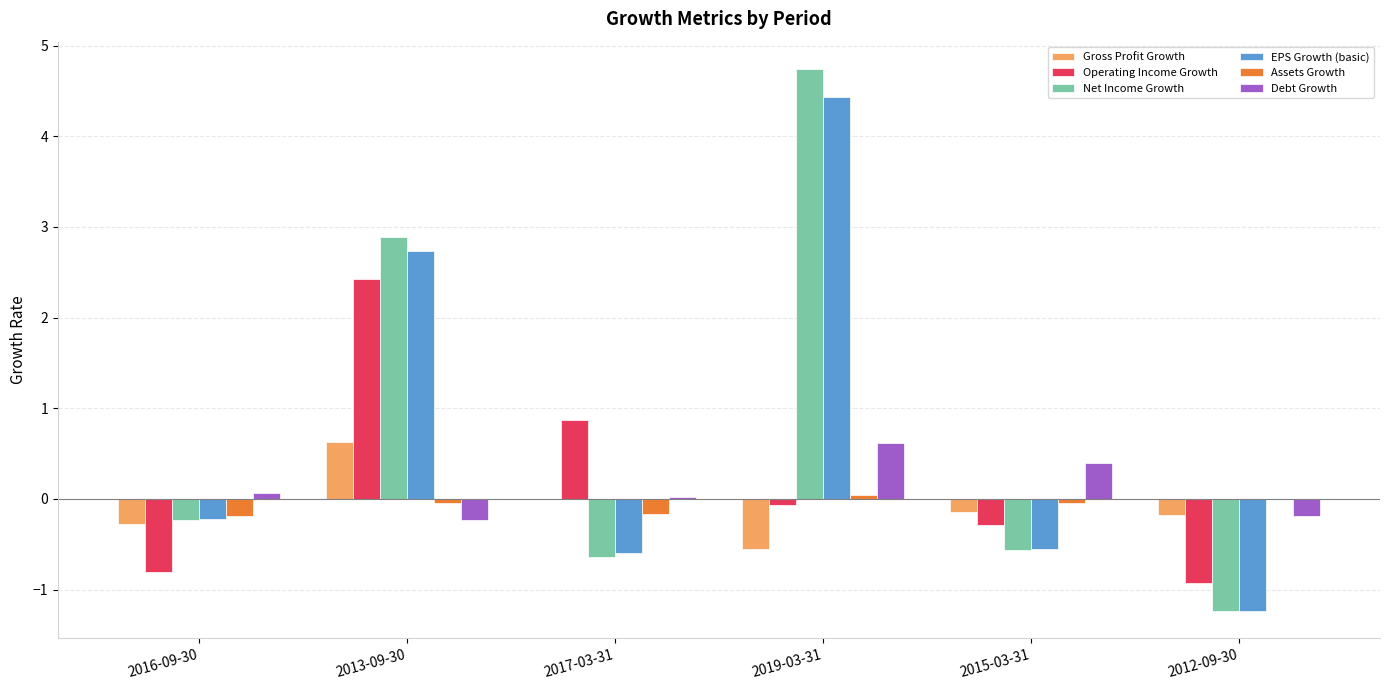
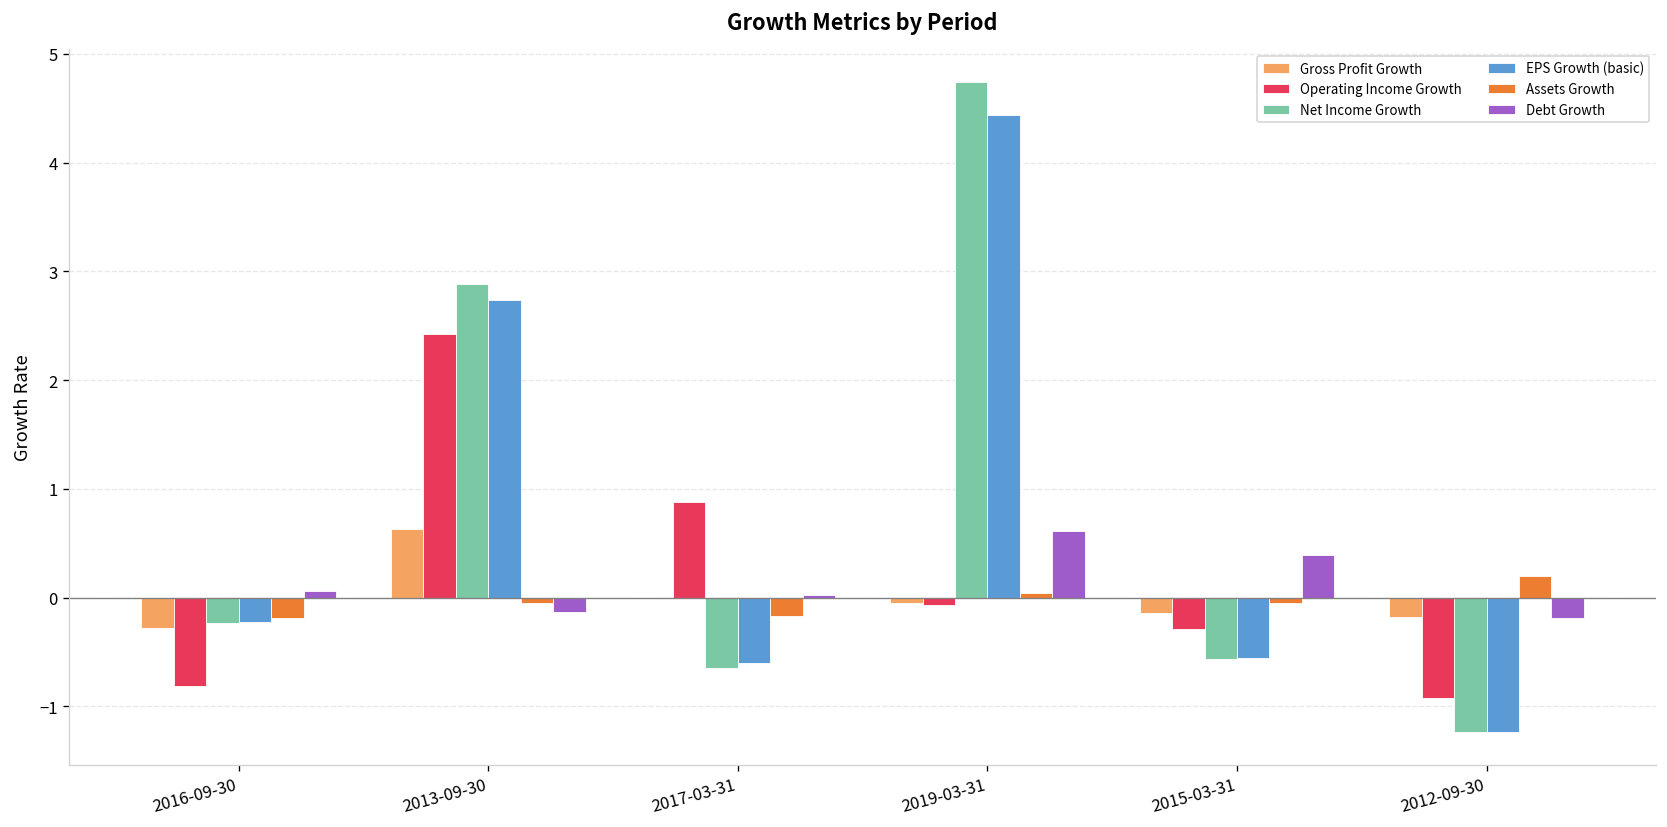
Debt Growth, 2013-09-30: -0.2 -> -0.1
Gross Profit Growth, 2019-03-31: -0.6 -> -0.1
Assets Growth, 2012-09-30: 0.0 -> 0.2
